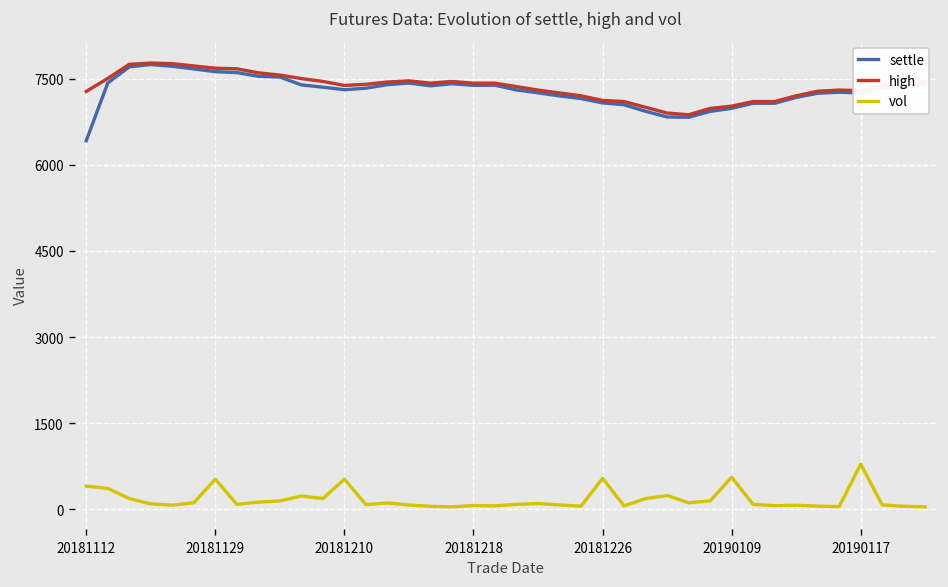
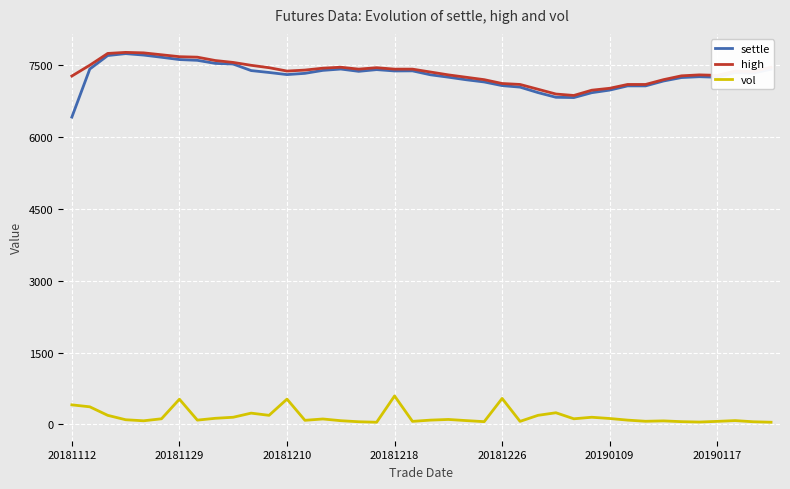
vol, 20181218: 100 -> 600
vol, 20190109: 600 -> 100
vol, 20190117: 800 -> 100
